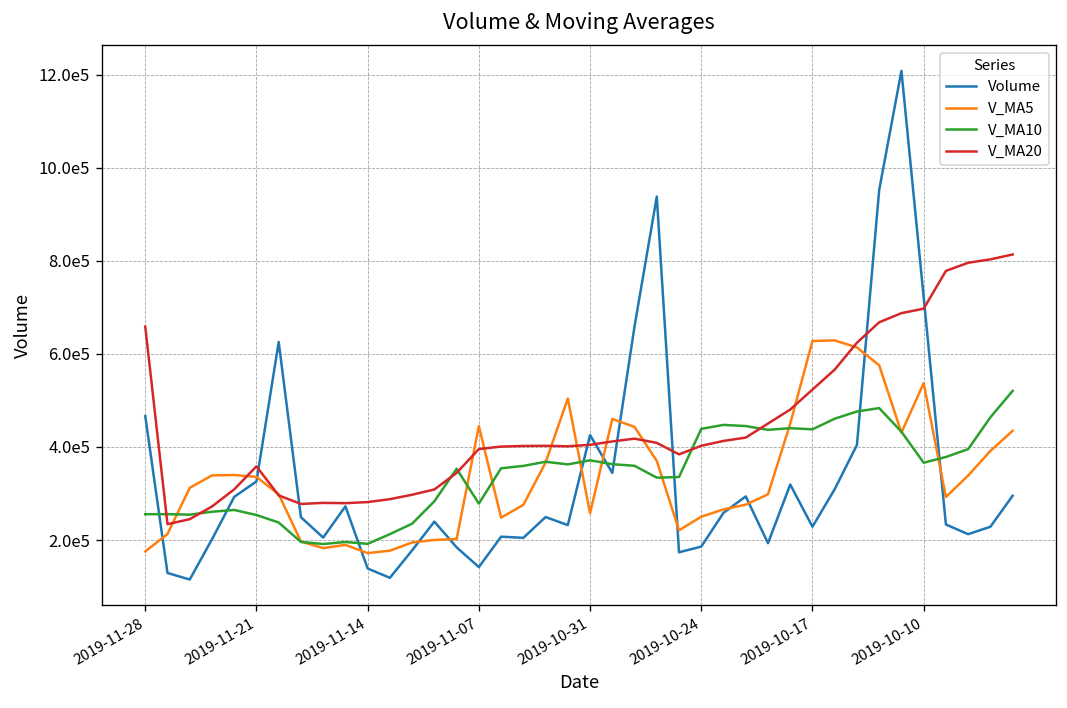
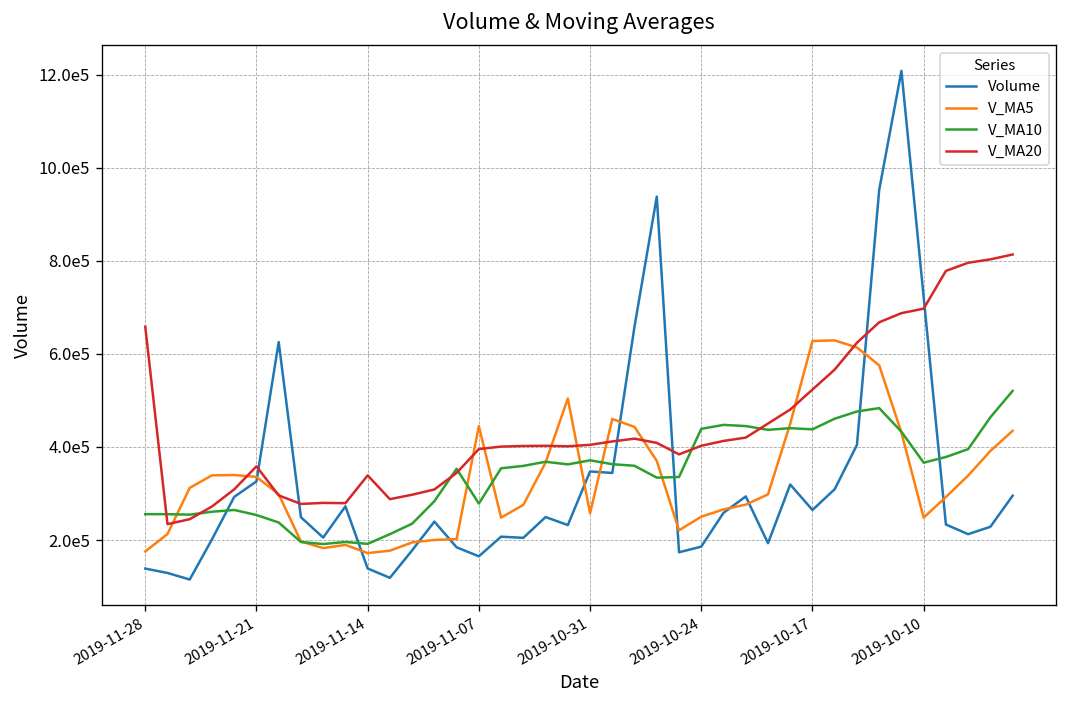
Volume, 2019-11-28: 470000 -> 140000
V_MA20, 2019-11-14: 280000 -> 340000
Volume, 2019-11-07: 140000 -> 160000
Volume, 2019-10-31: 430000 -> 350000
Volume, 2019-10-17: 230000 -> 260000
V_MA5, 2019-10-10: 540000 -> 250000
